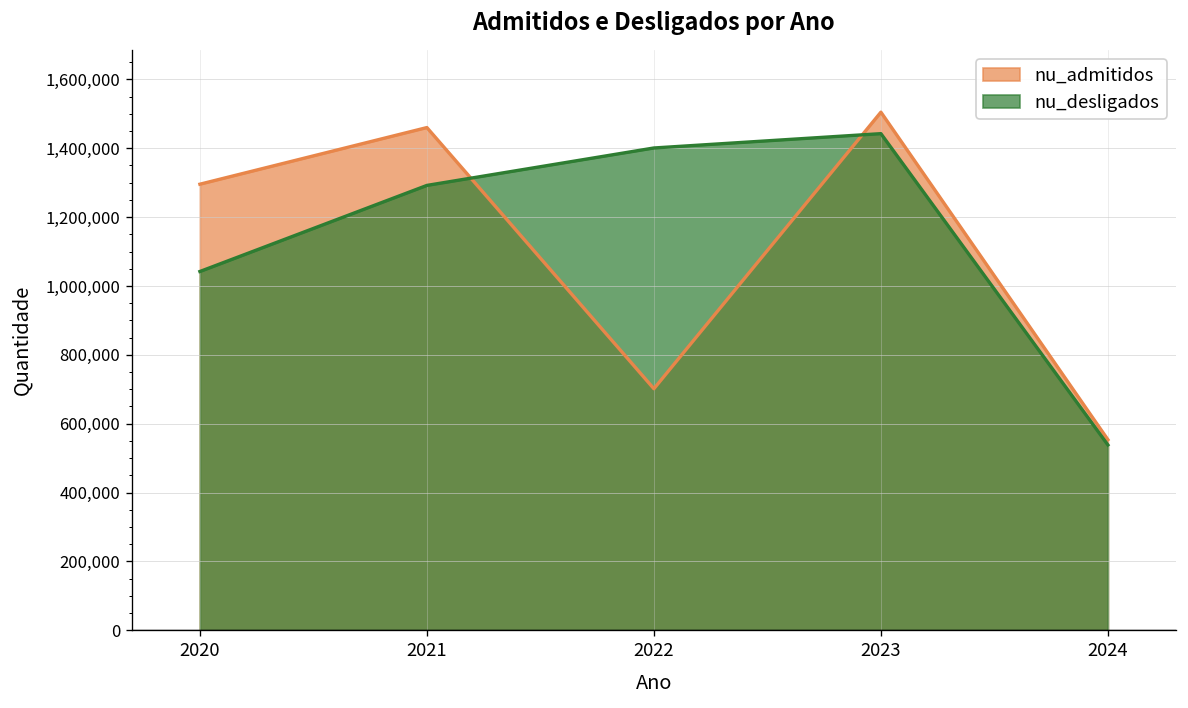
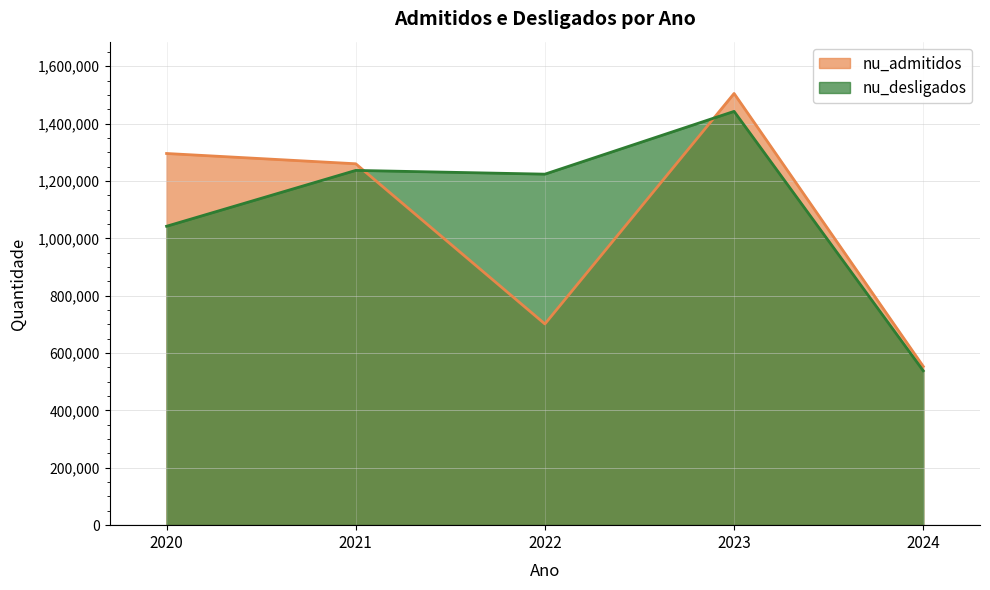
nu_admitidos, 2021: 1,460,000 -> 1,260,000
nu_desligados, 2021: 1,290,000 -> 1,240,000
nu_desligados, 2022: 1,400,000 -> 1,220,000
